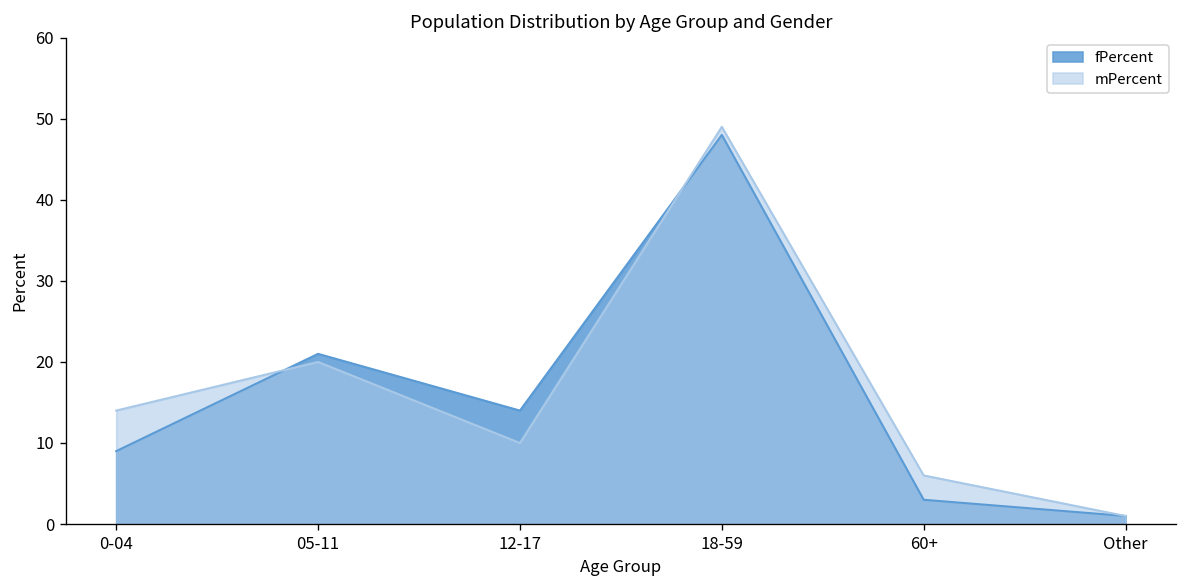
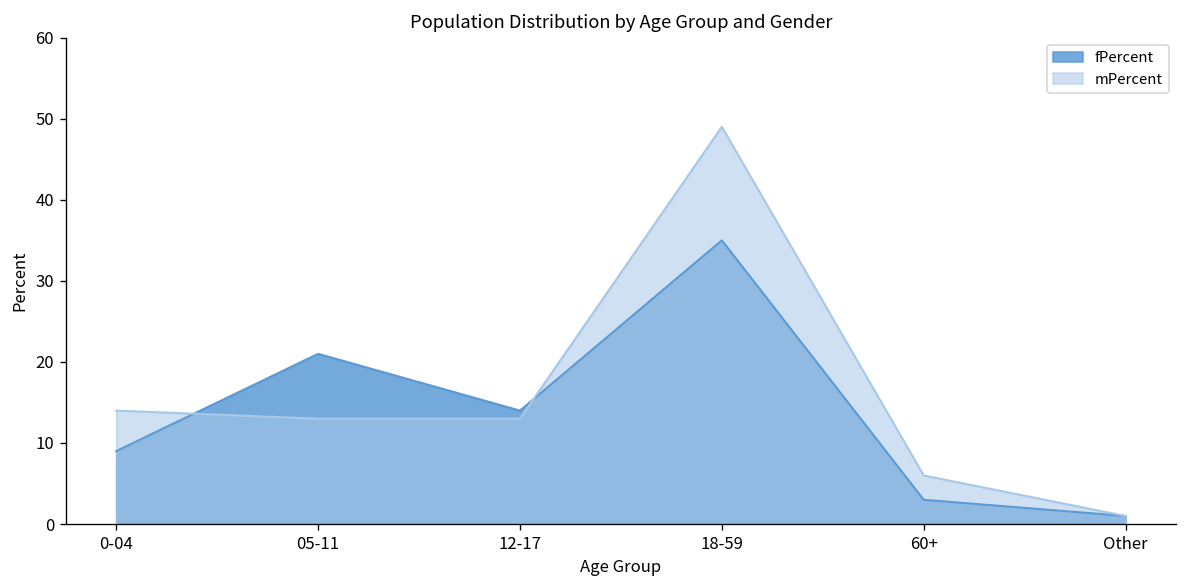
mPercent, 05-11: 20 -> 13
mPercent, 12-17: 10 -> 13
fPercent, 18-59: 48 -> 35
